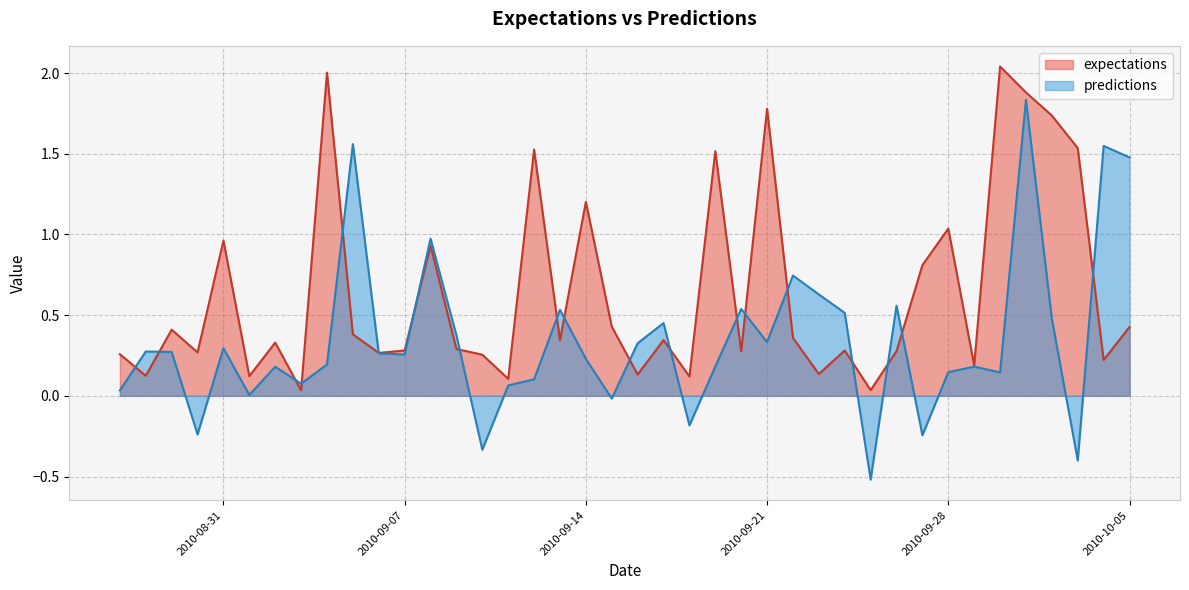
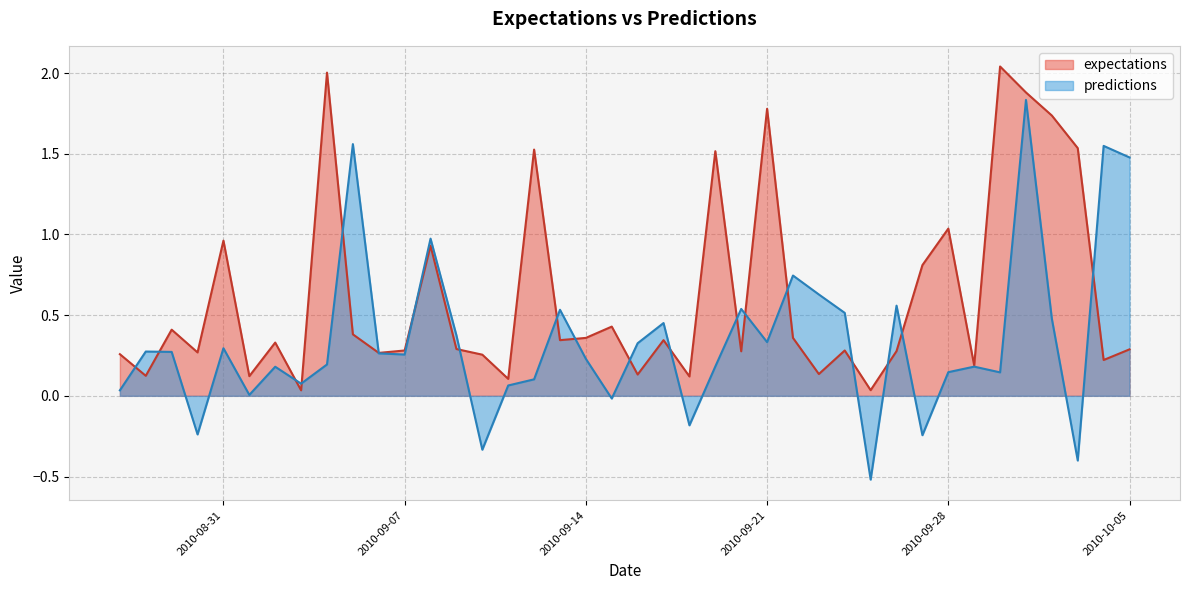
expectations, 2010-09-14: 1.20 -> 0.36
expectations, 2010-10-05: 0.43 -> 0.29
